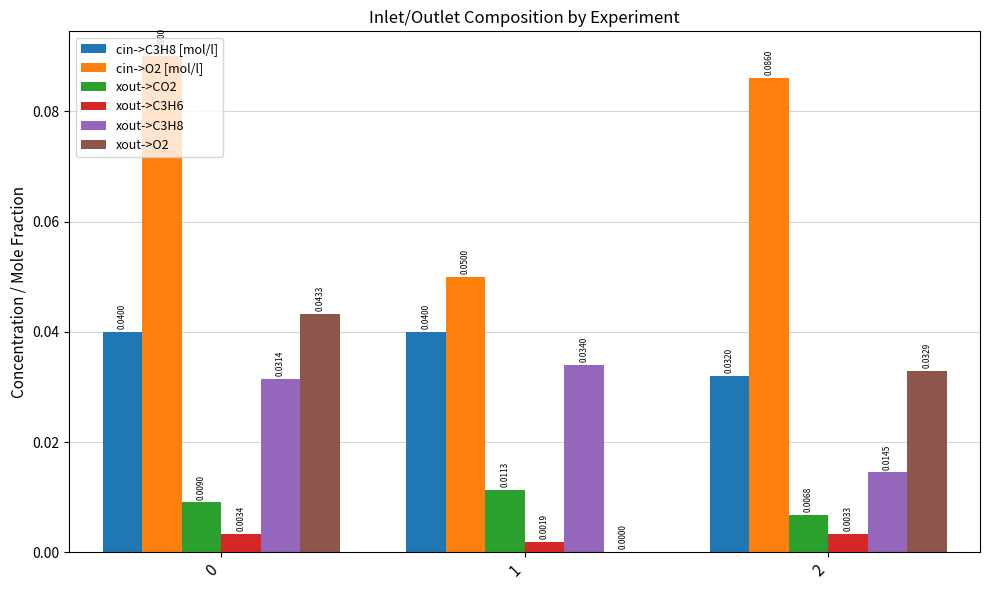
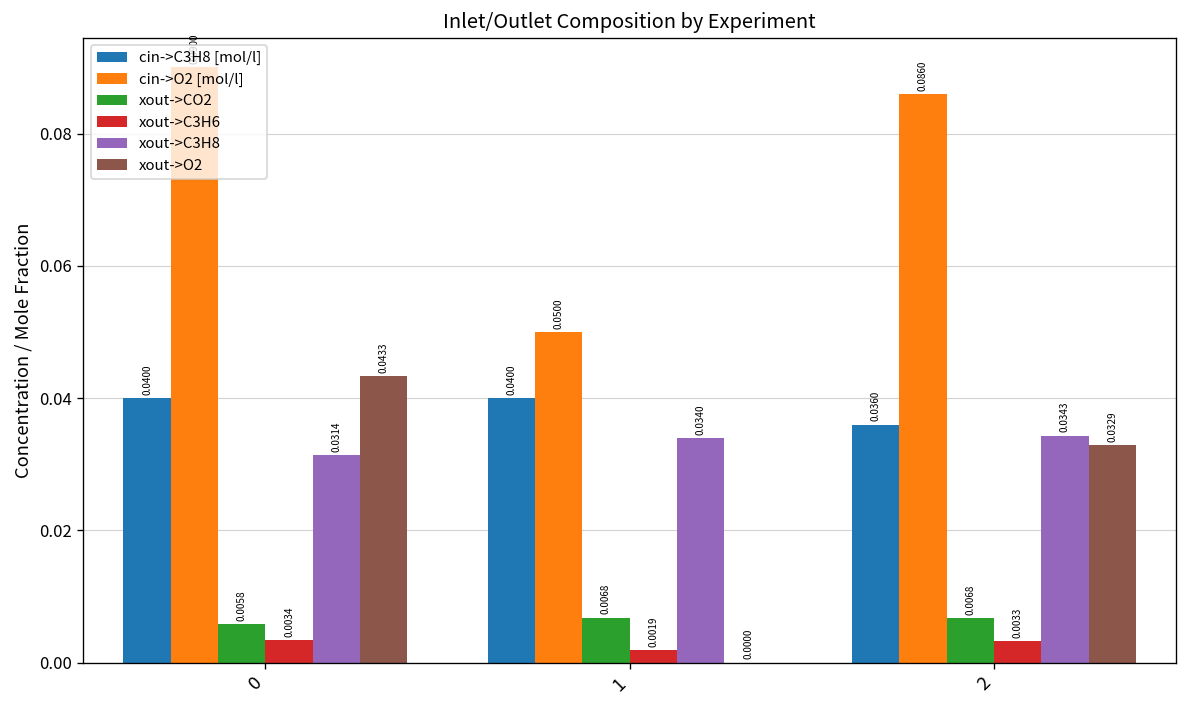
xout->CO2, 0: 0.0090 -> 0.0058
xout->CO2, 1: 0.0113 -> 0.0068
cin->C3H8 [mol/l], 2: 0.0320 -> 0.0360
xout->C3H8, 2: 0.0145 -> 0.0343
